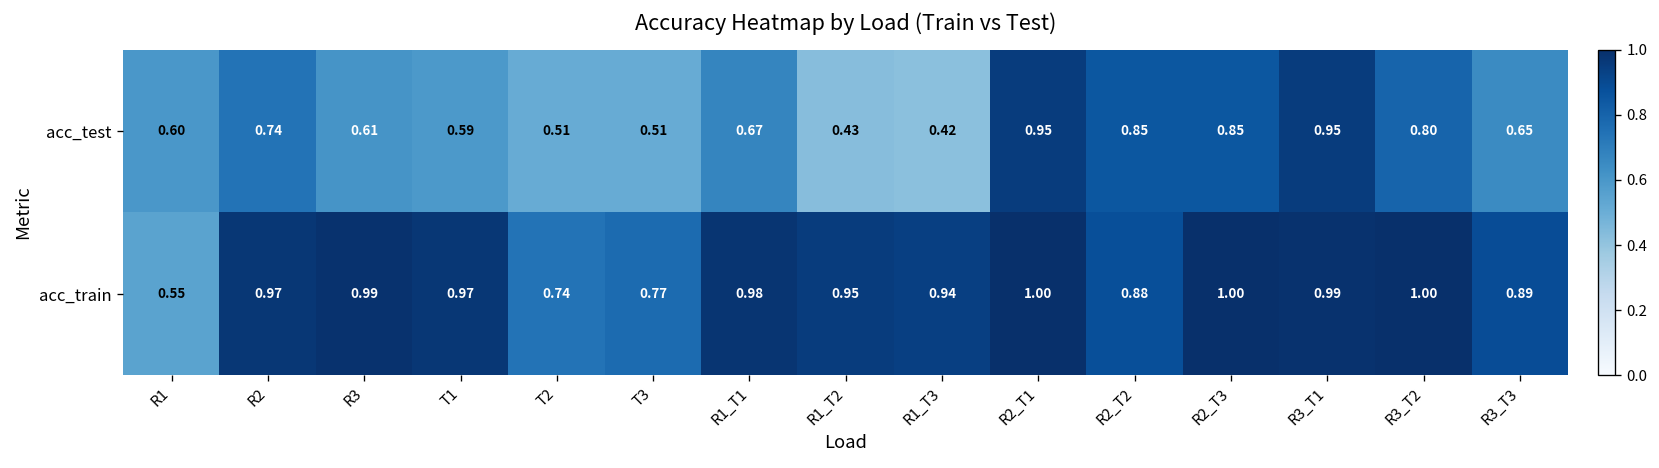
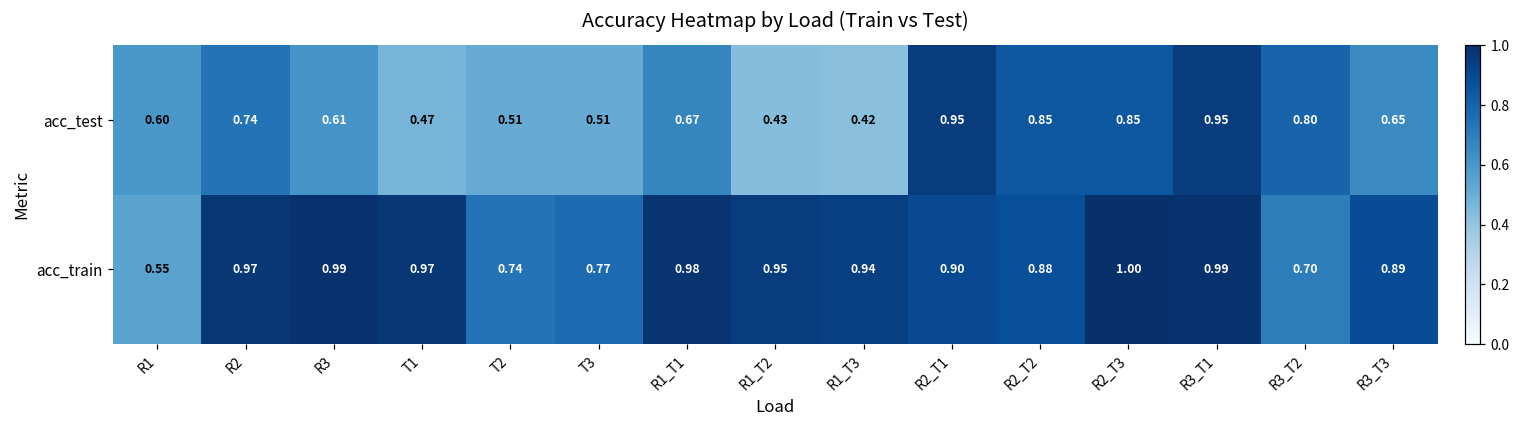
acc_test, T1: 0.59 -> 0.47
acc_train, R2_T1: 1.00 -> 0.90
acc_train, R3_T2: 1.00 -> 0.70
